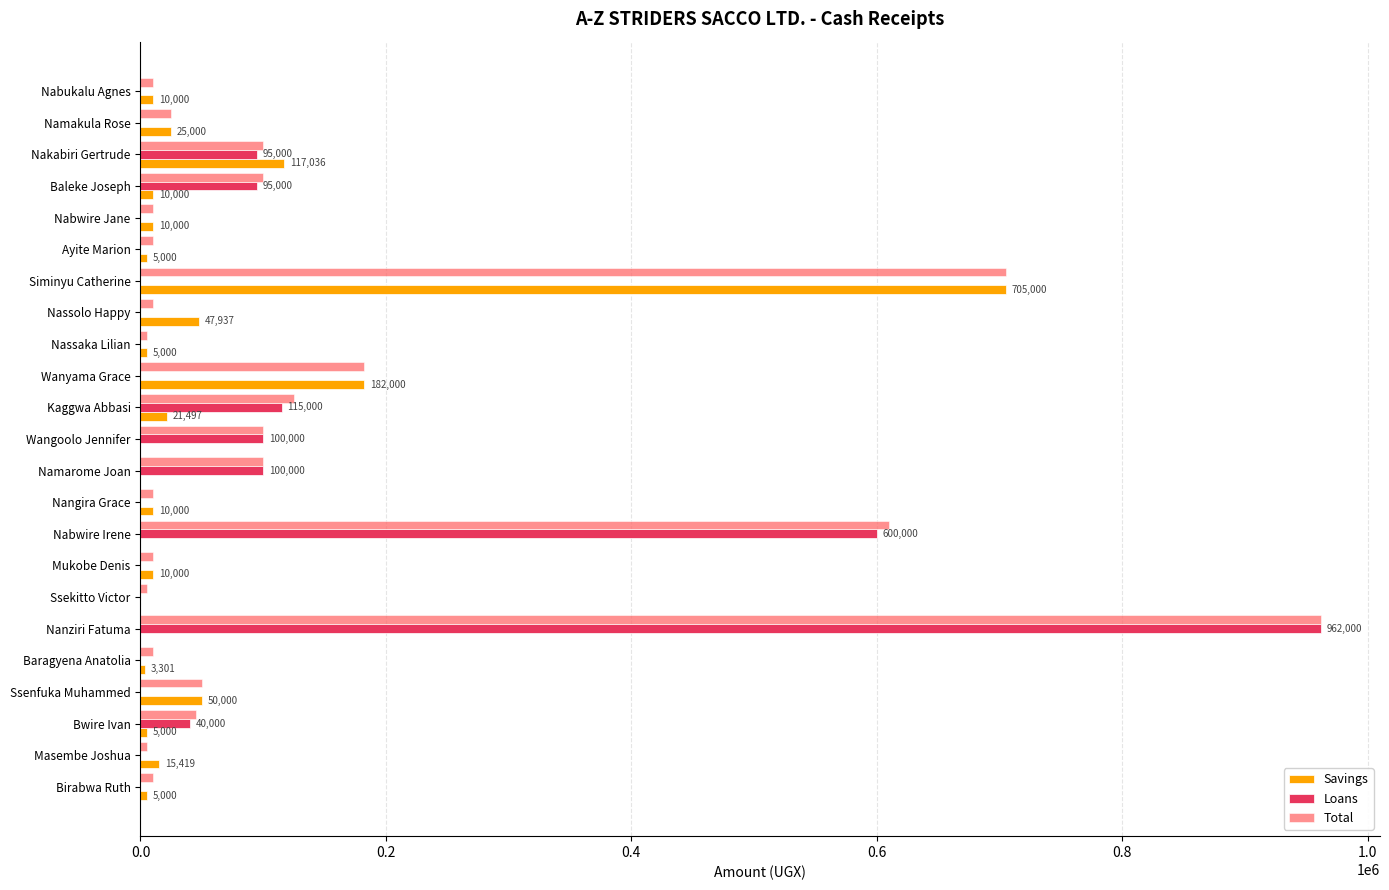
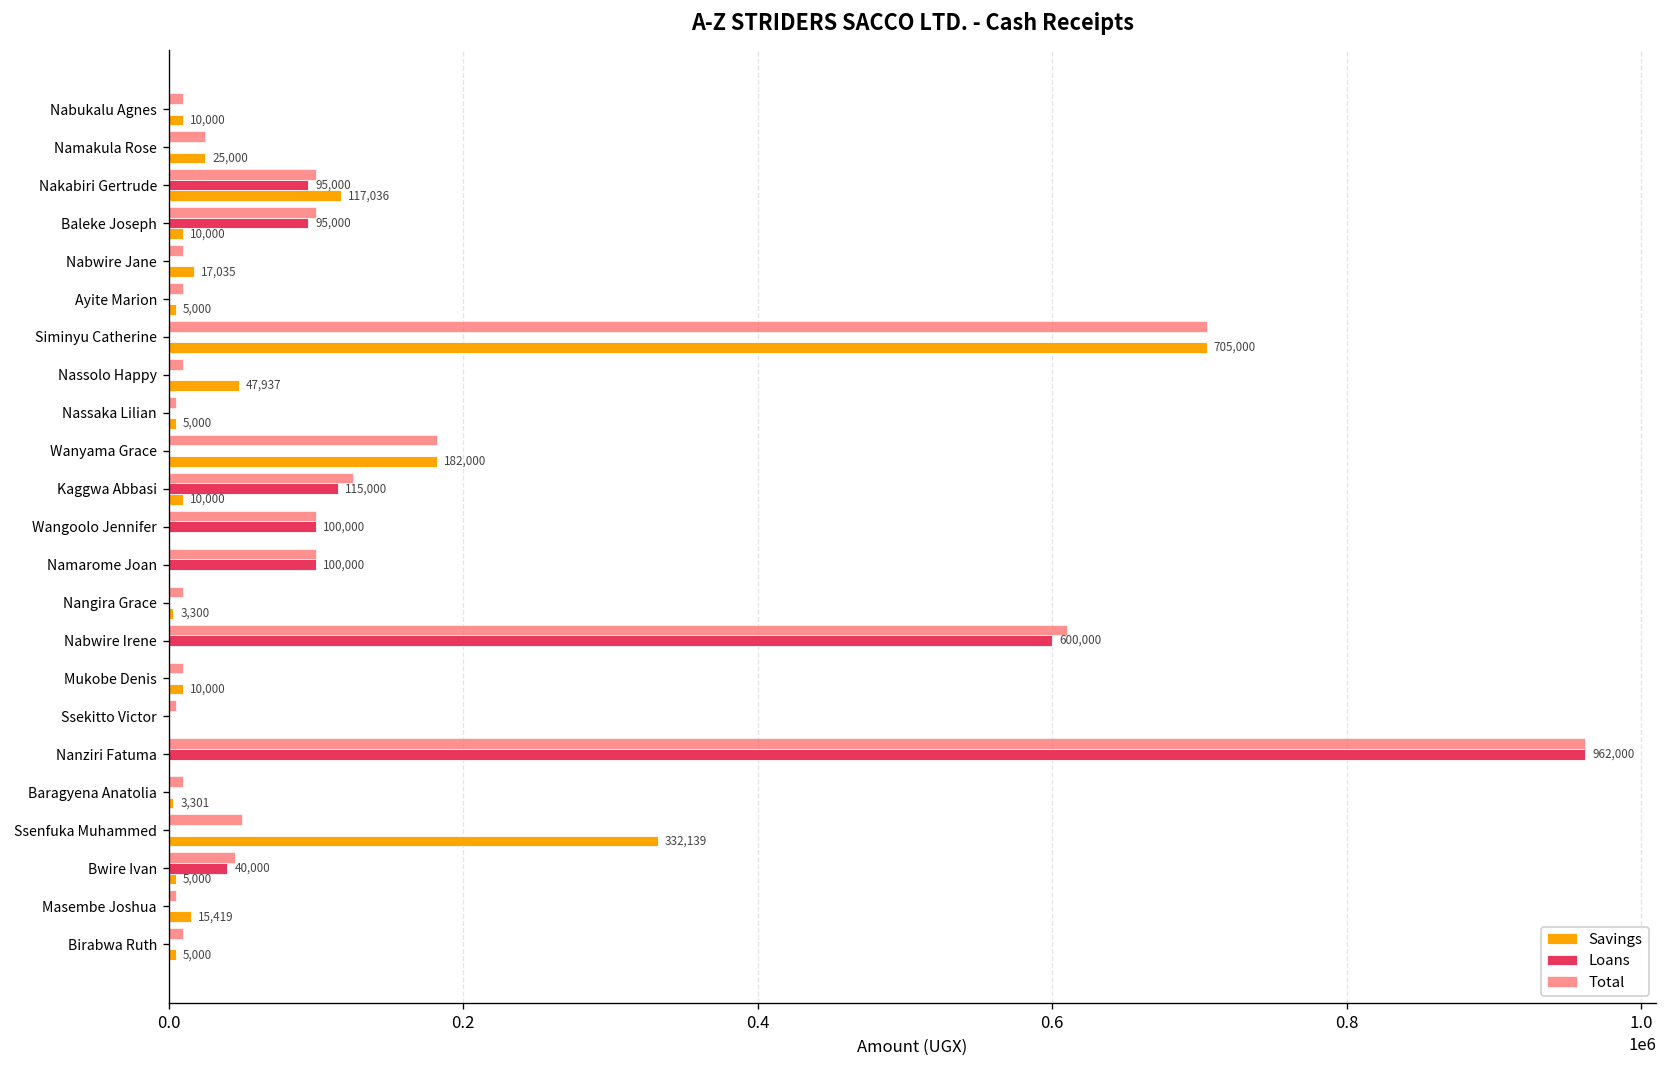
Savings, Nabwire Jane: 10,000 -> 17,035
Savings, Kaggwa Abbasi: 21,497 -> 10,000
Savings, Nangira Grace: 10,000 -> 3,300
Savings, Ssenfuka Muhammed: 50,000 -> 332,139
